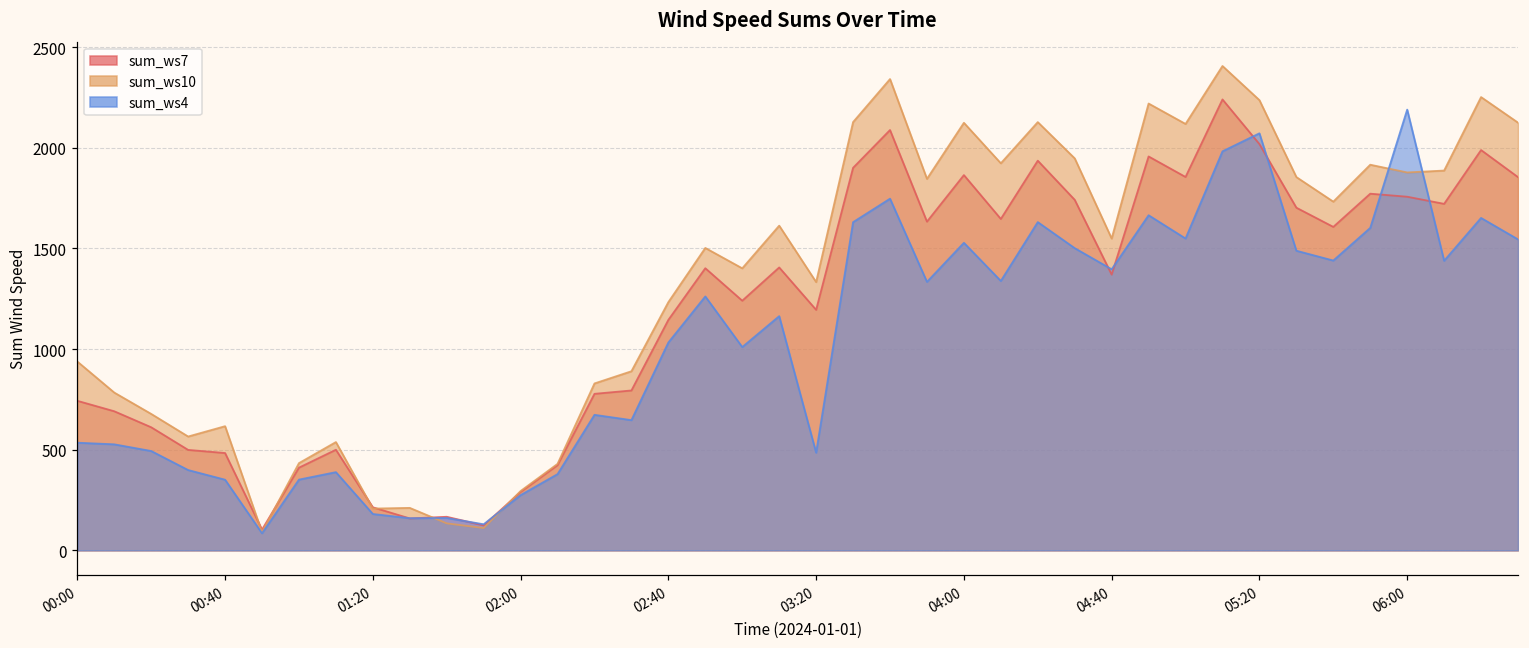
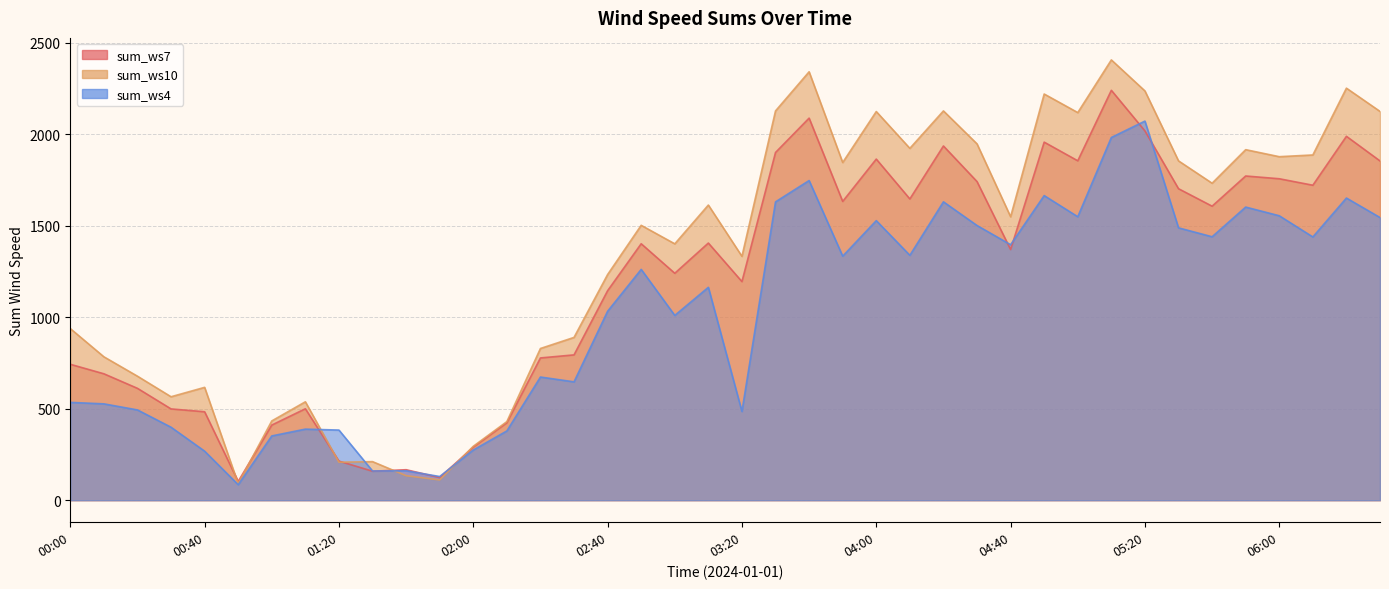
sum_ws4, 00:40: 350 -> 270
sum_ws4, 01:20: 180 -> 380
sum_ws4, 06:00: 2190 -> 1550
